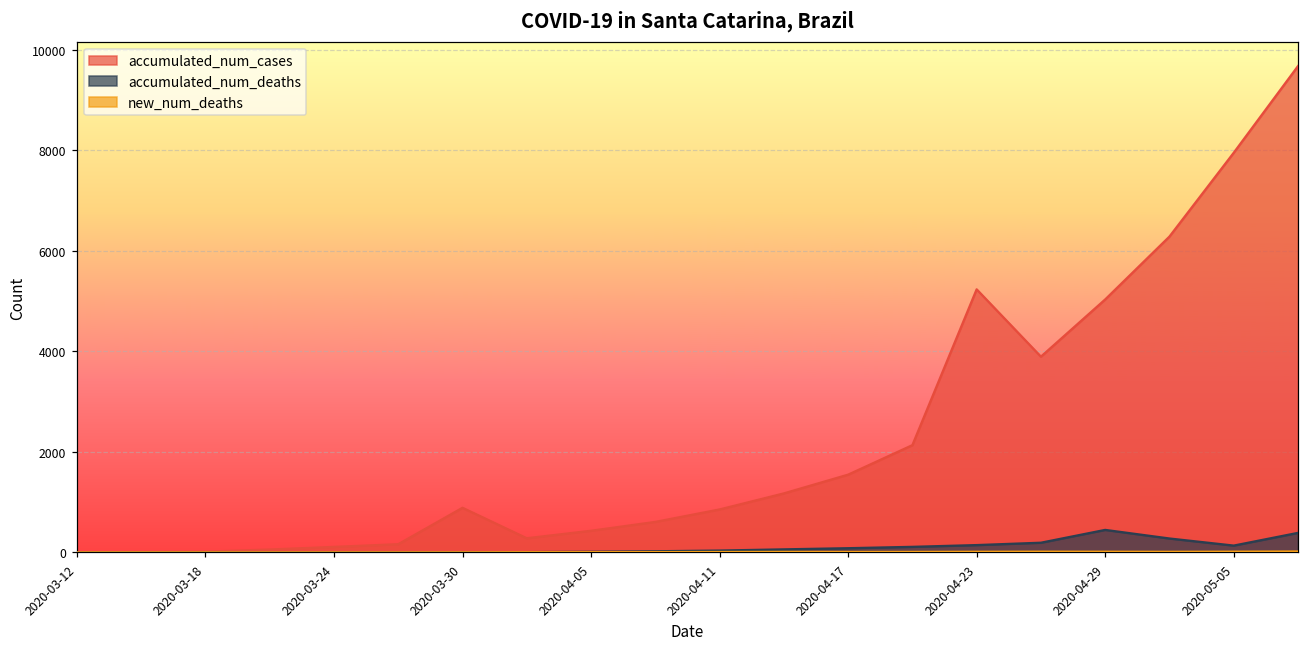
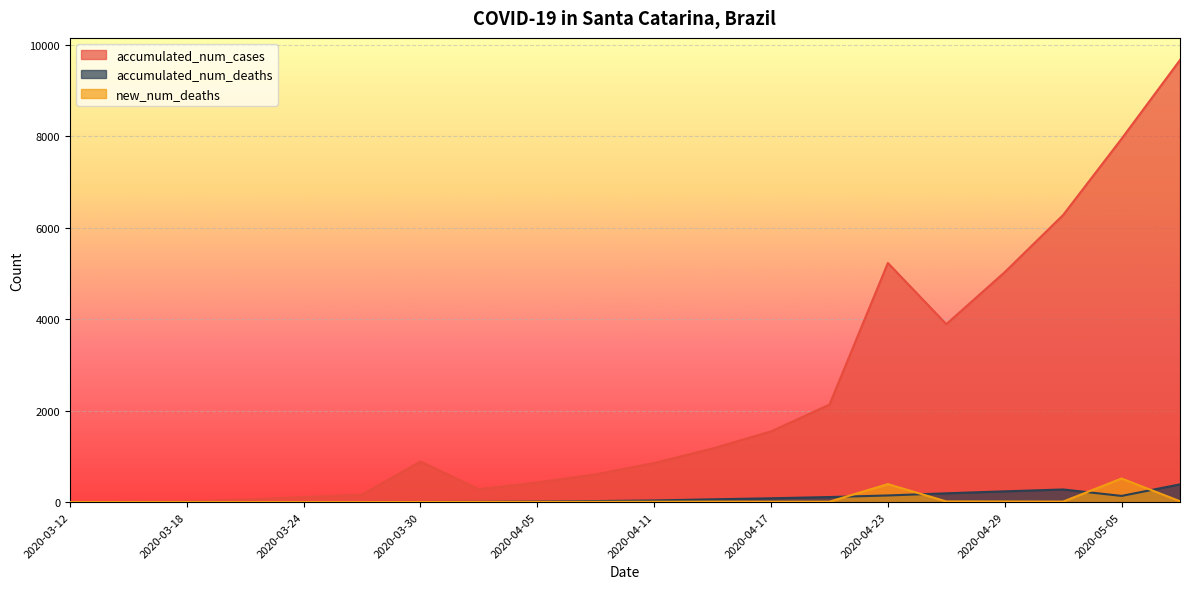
new_num_deaths, 2020-04-23: 0 -> 400
accumulated_num_deaths, 2020-04-29: 400 -> 200
new_num_deaths, 2020-05-05: 0 -> 500
